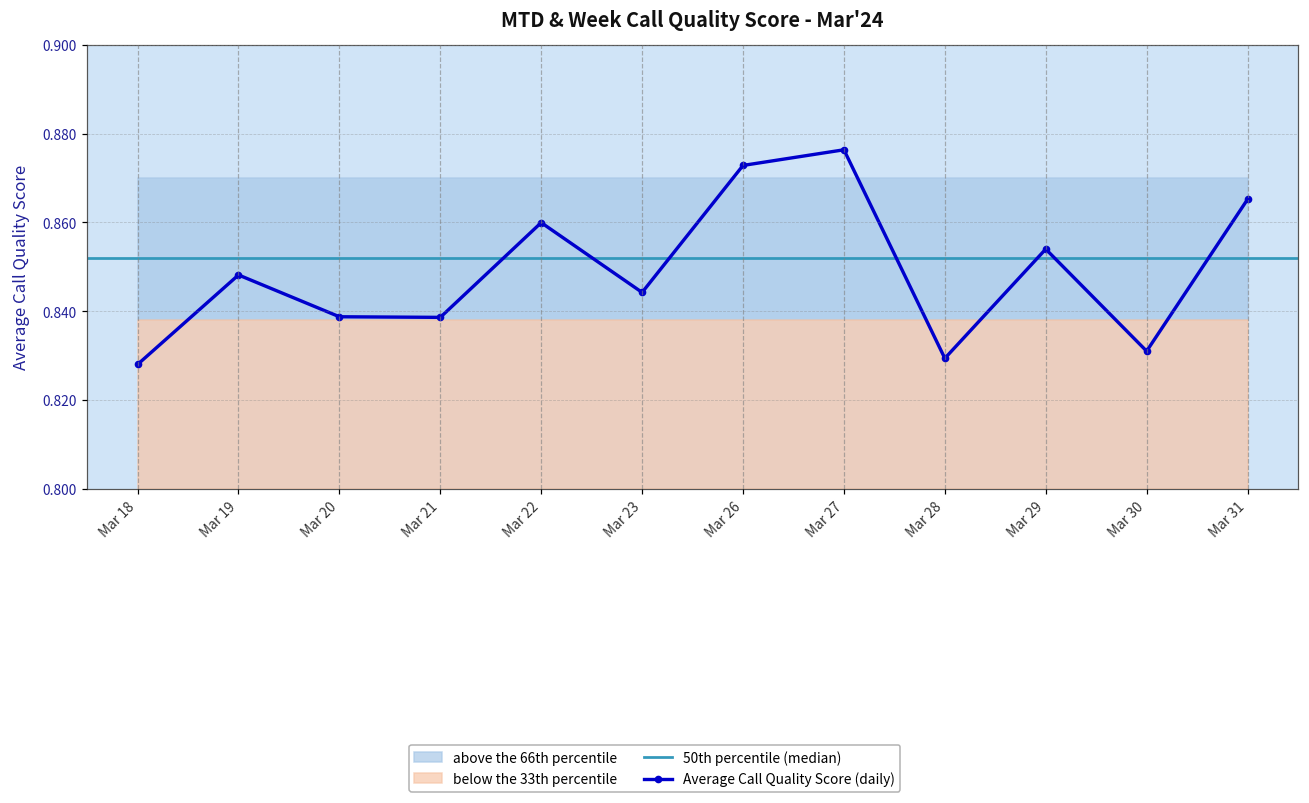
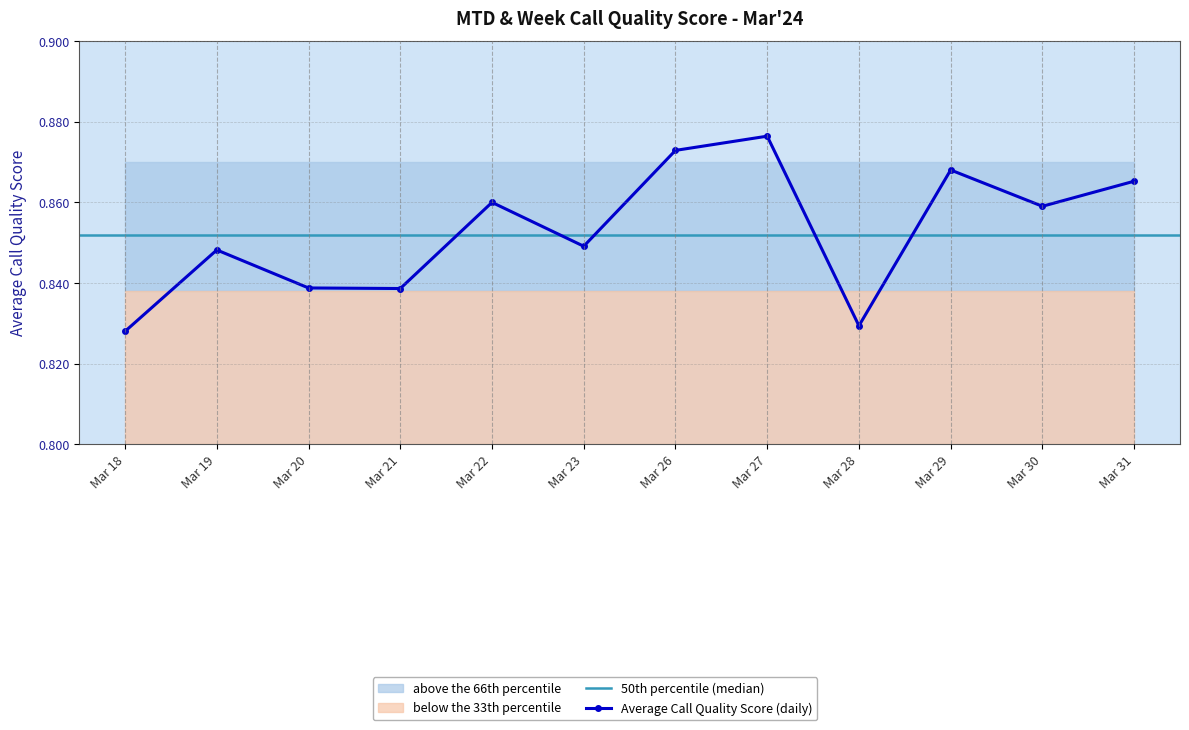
Average Call Quality Score (daily), Mar 23: 0.844 -> 0.849
Average Call Quality Score (daily), Mar 29: 0.854 -> 0.868
Average Call Quality Score (daily), Mar 30: 0.831 -> 0.859
